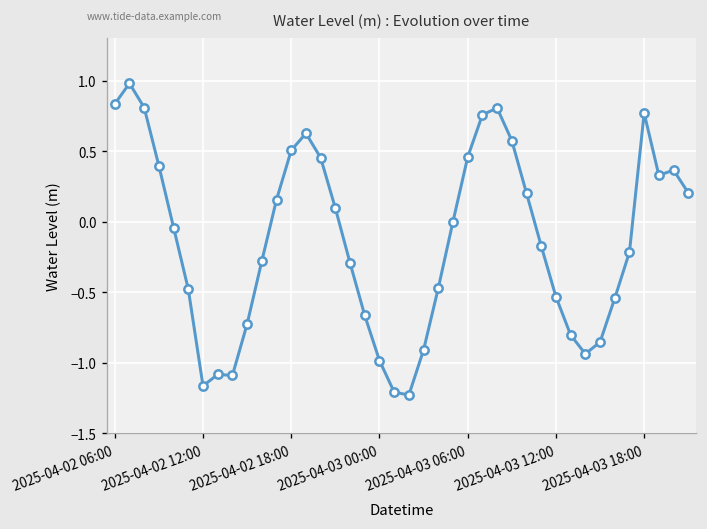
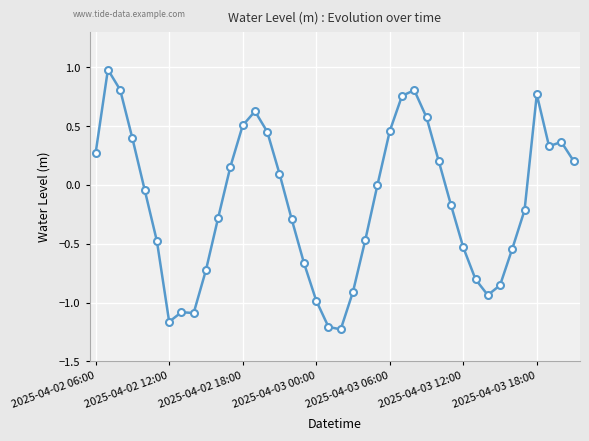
2025-04-02 06:00: 0.83 -> 0.27
